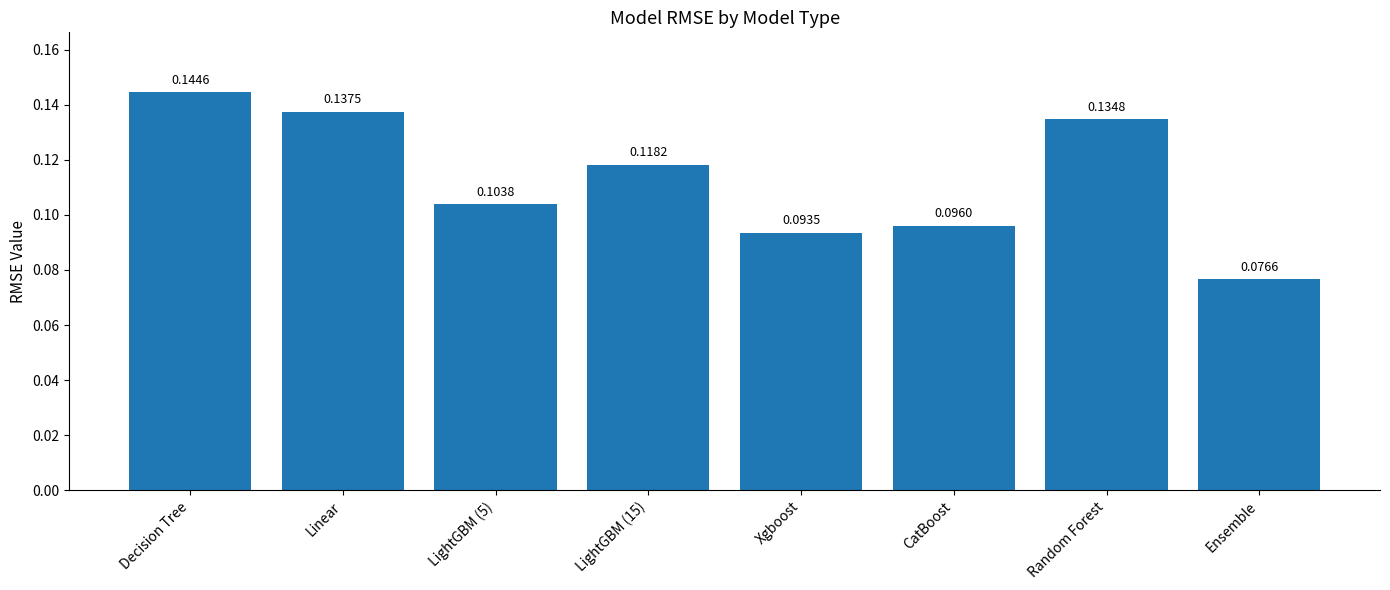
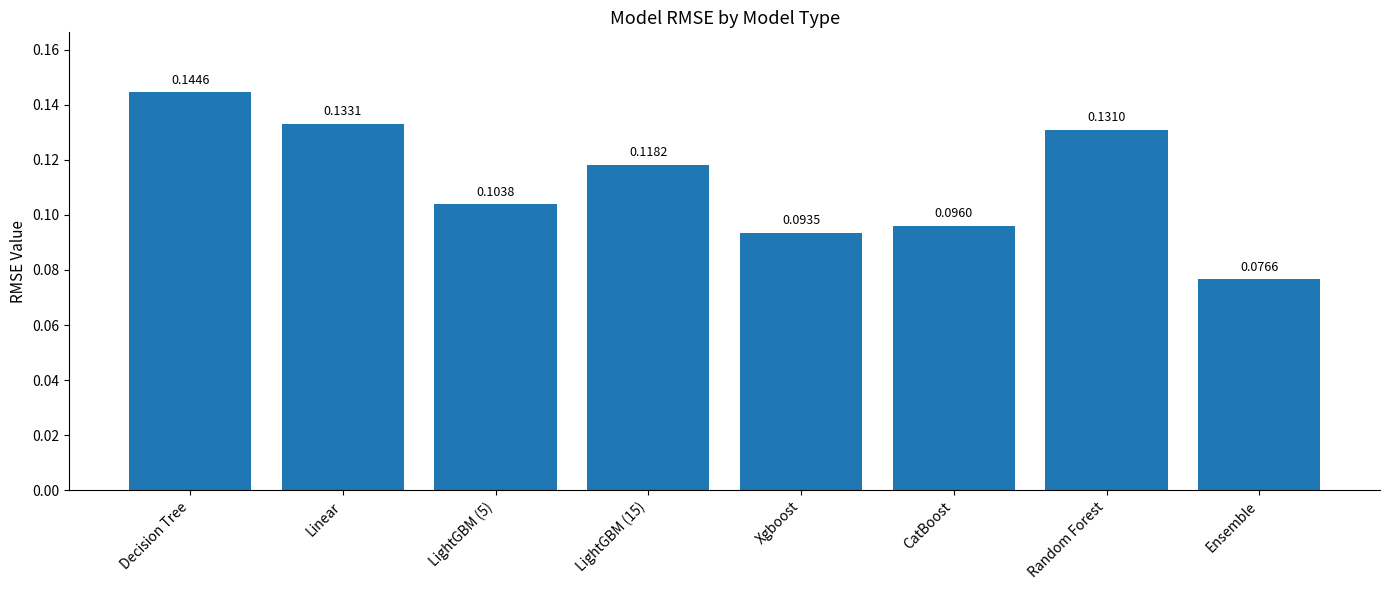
Linear: 0.1375 -> 0.1331
Random Forest: 0.1348 -> 0.1310
